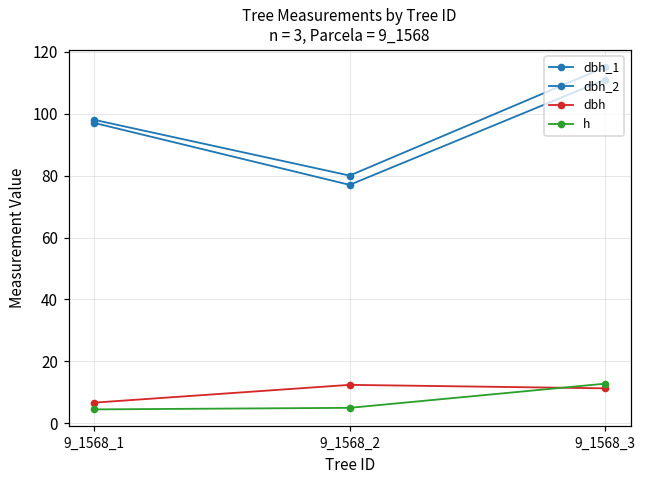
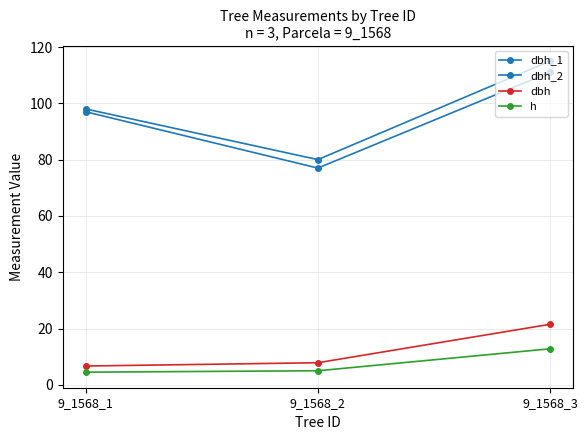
dbh, 9_1568_2: 12 -> 8
dbh, 9_1568_3: 11 -> 22
